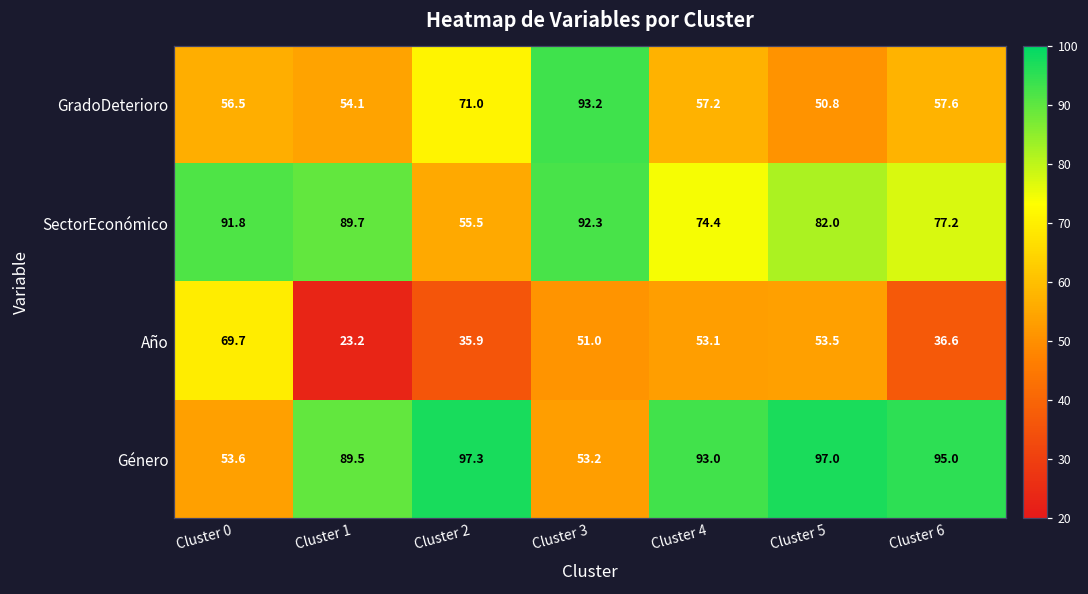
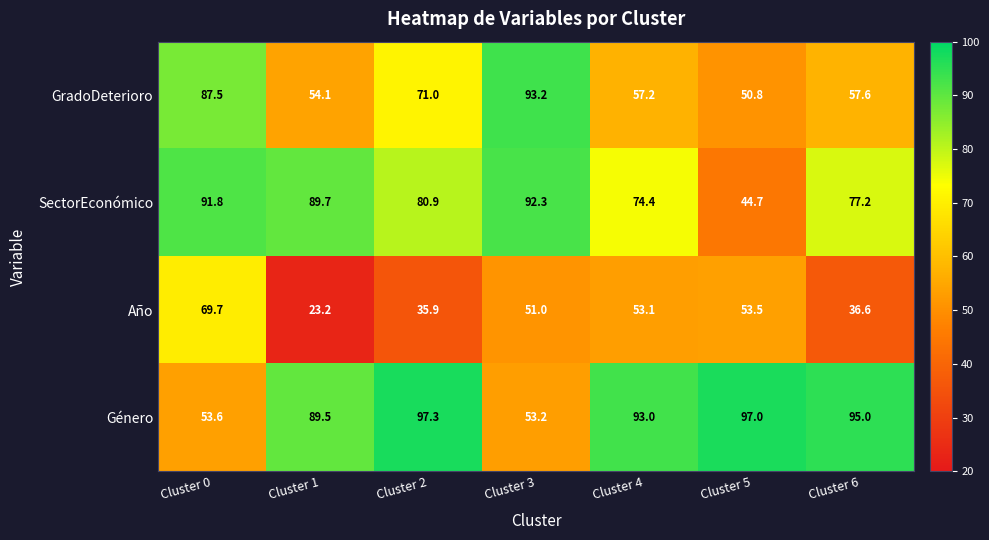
GradoDeterioro, Cluster 0: 56.5 -> 87.5
SectorEconómico, Cluster 2: 55.5 -> 80.9
SectorEconómico, Cluster 5: 82.0 -> 44.7
